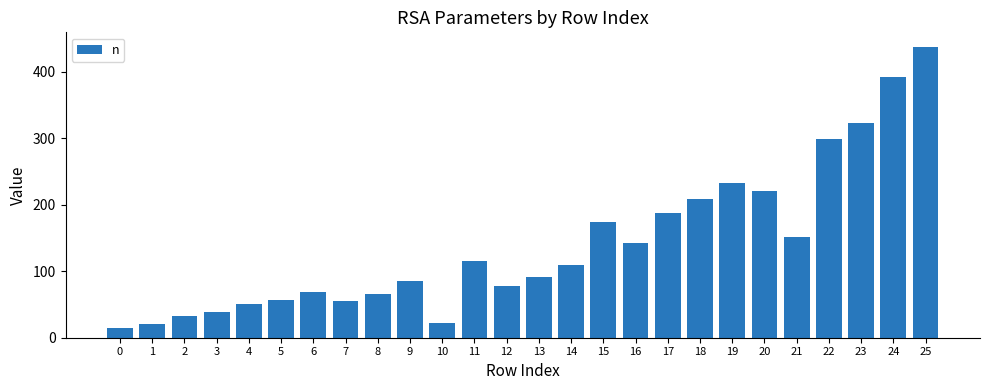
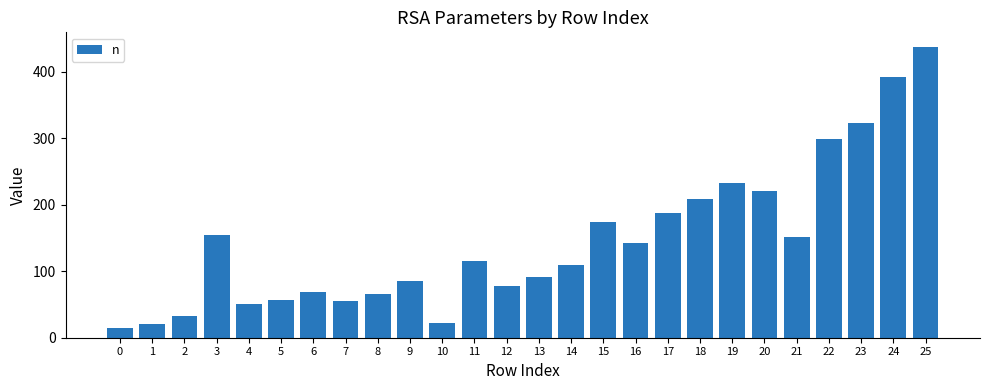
3: 40 -> 150
